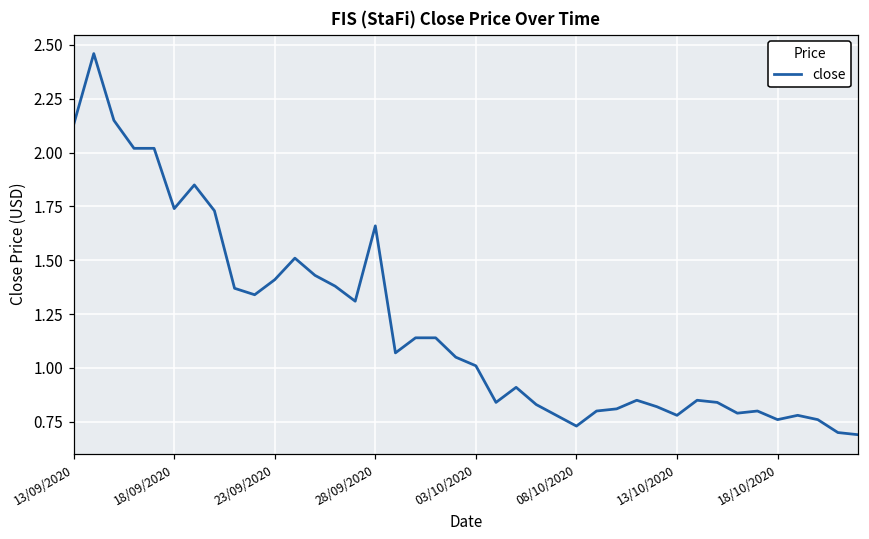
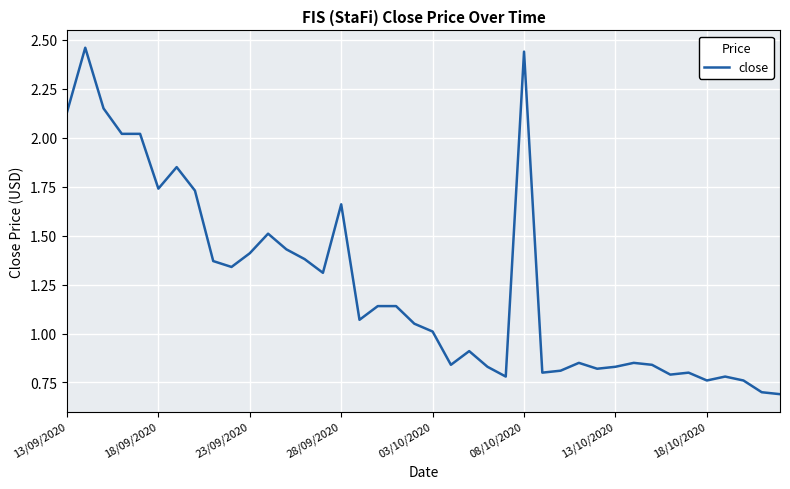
08/10/2020: 0.73 -> 2.44
13/10/2020: 0.78 -> 0.83
